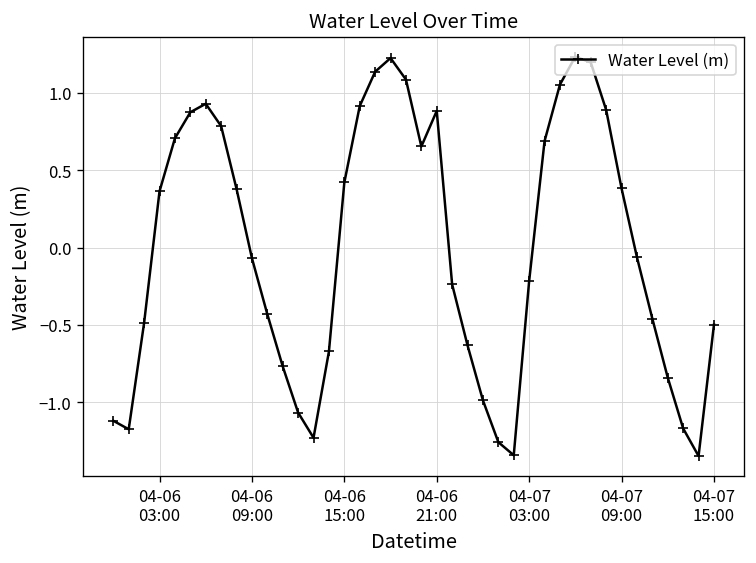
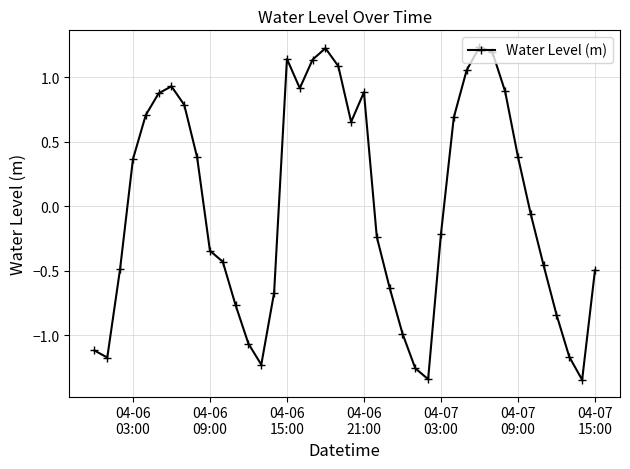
04-06 09:00: -0.07 -> -0.35
04-06 15:00: 0.42 -> 1.14
